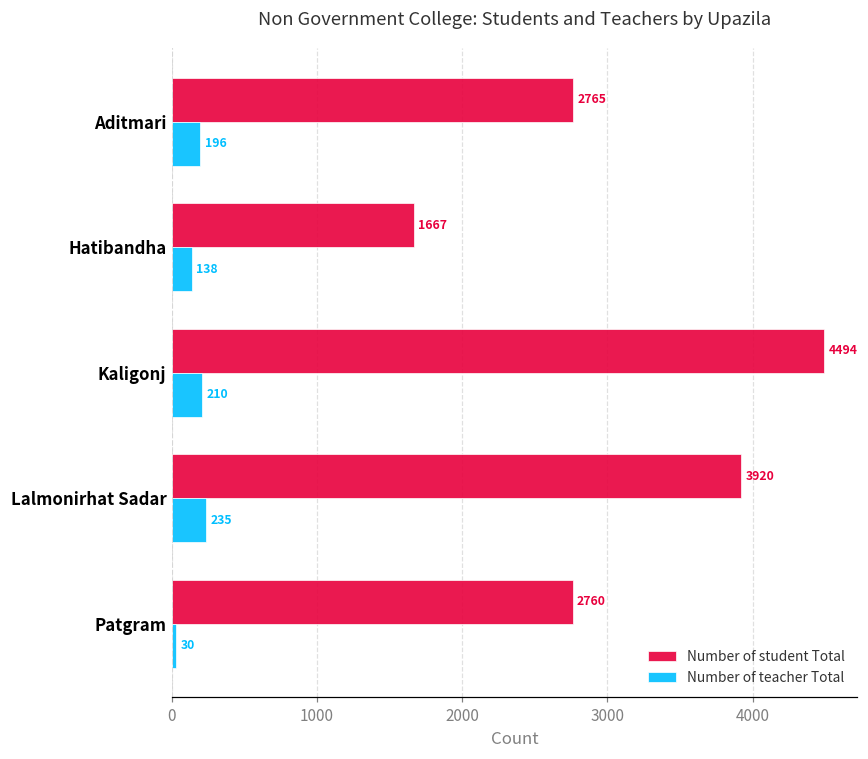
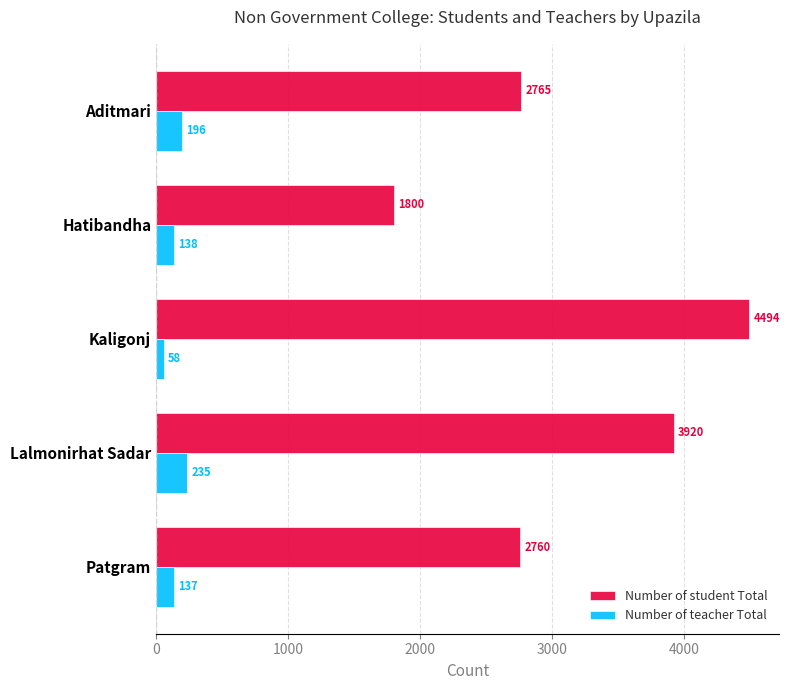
Number of student Total, Hatibandha: 1667 -> 1800
Number of teacher Total, Kaligonj: 210 -> 58
Number of teacher Total, Patgram: 30 -> 137
